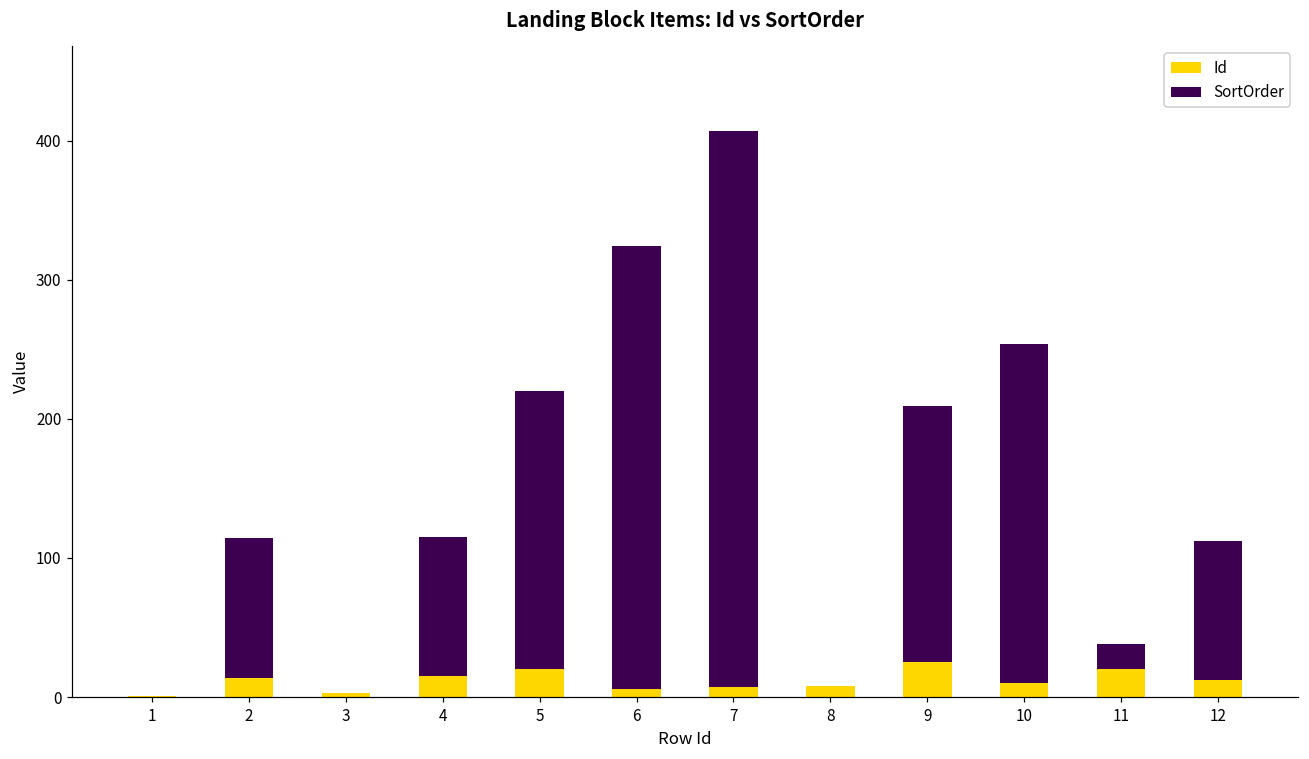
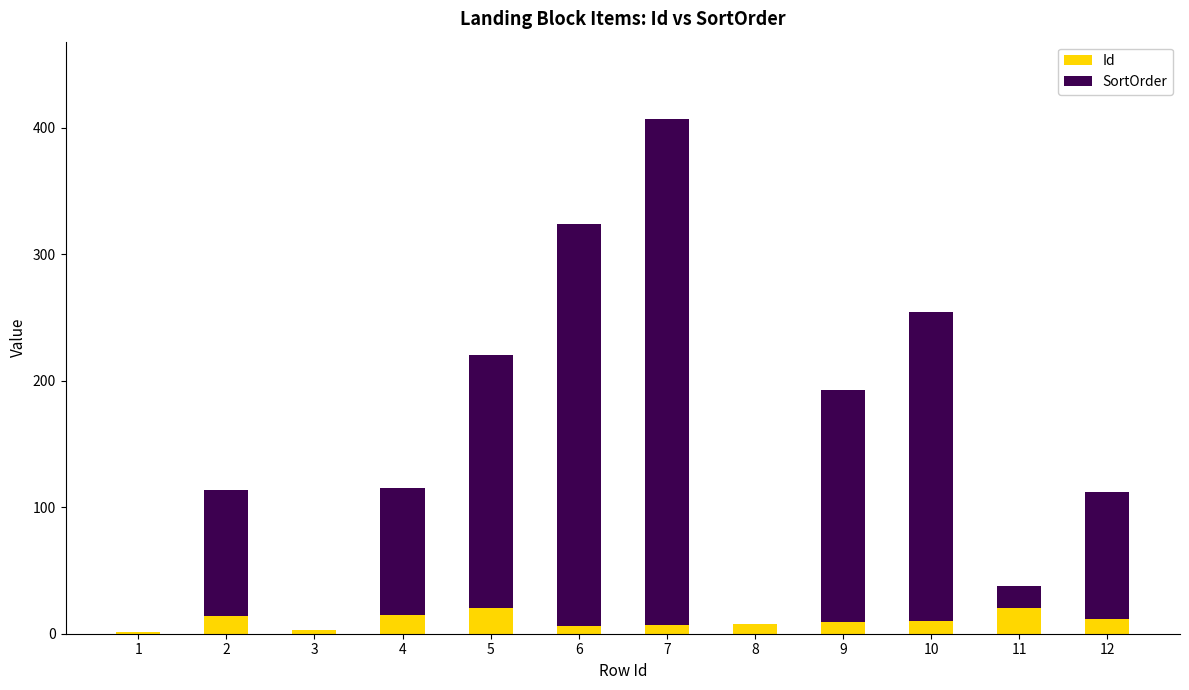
Id, 9: 25 -> 9
